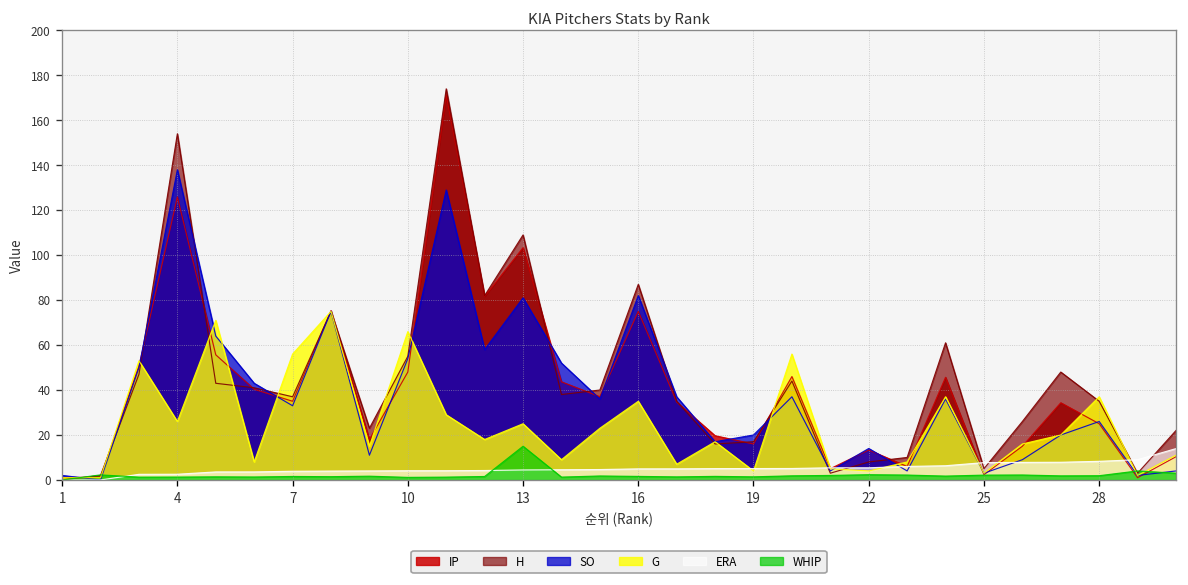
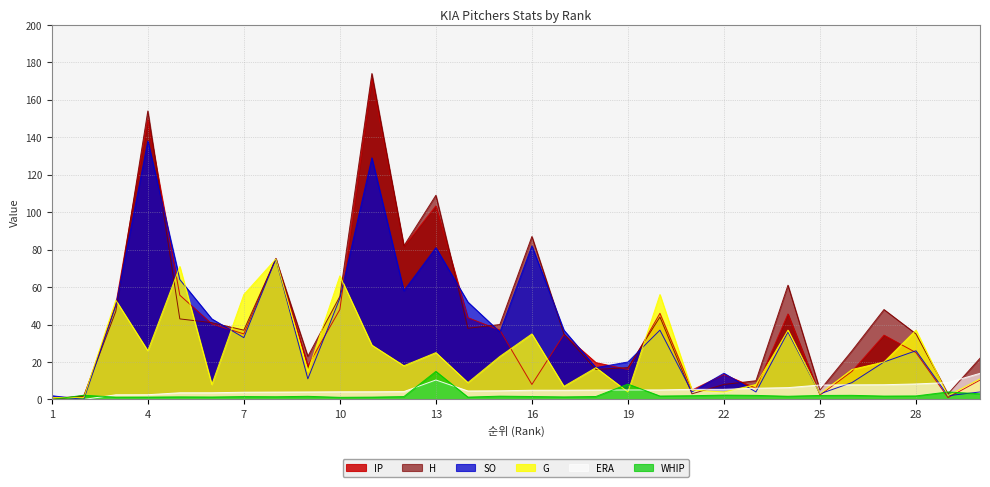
IP, 4: 126 -> 149
ERA, 13: 4 -> 10
IP, 16: 75 -> 8
WHIP, 19: 1 -> 8
